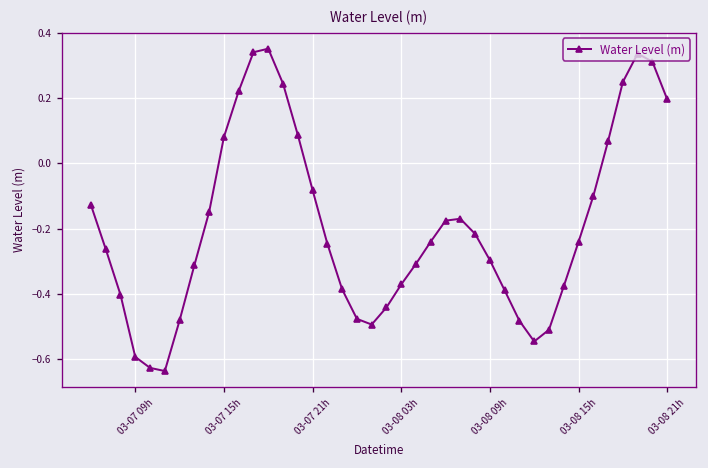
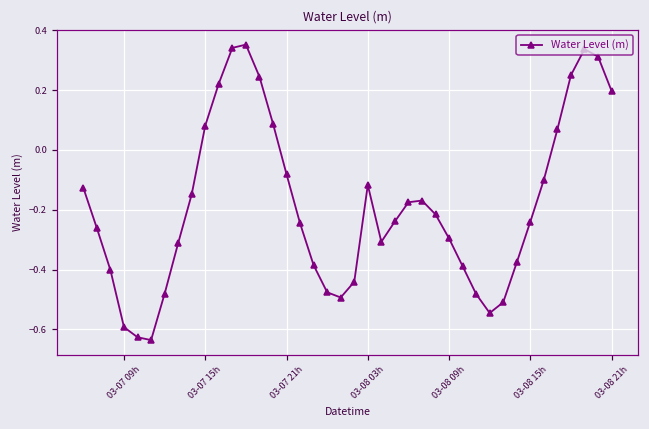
03-08 03h: -0.37 -> -0.12
